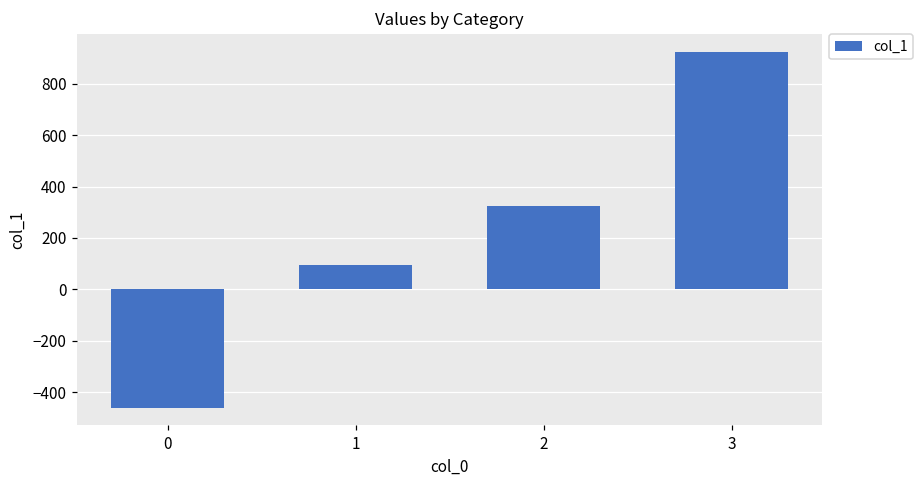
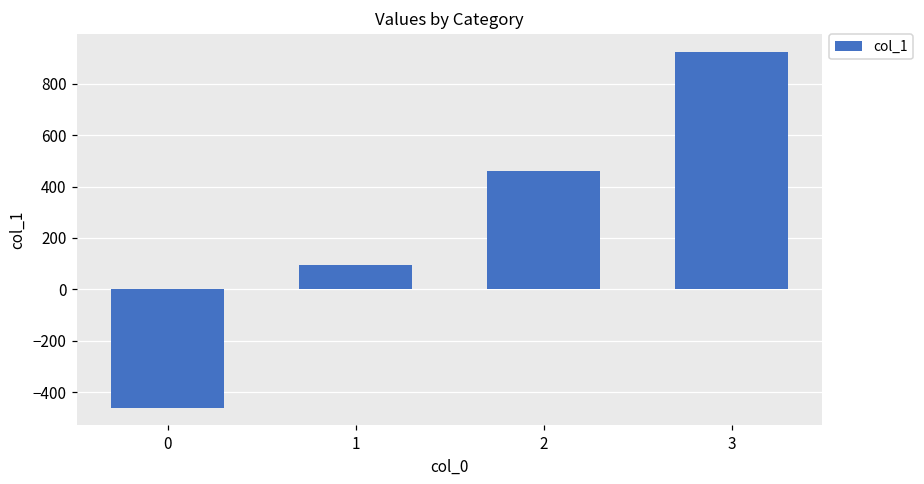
2: 320 -> 460
